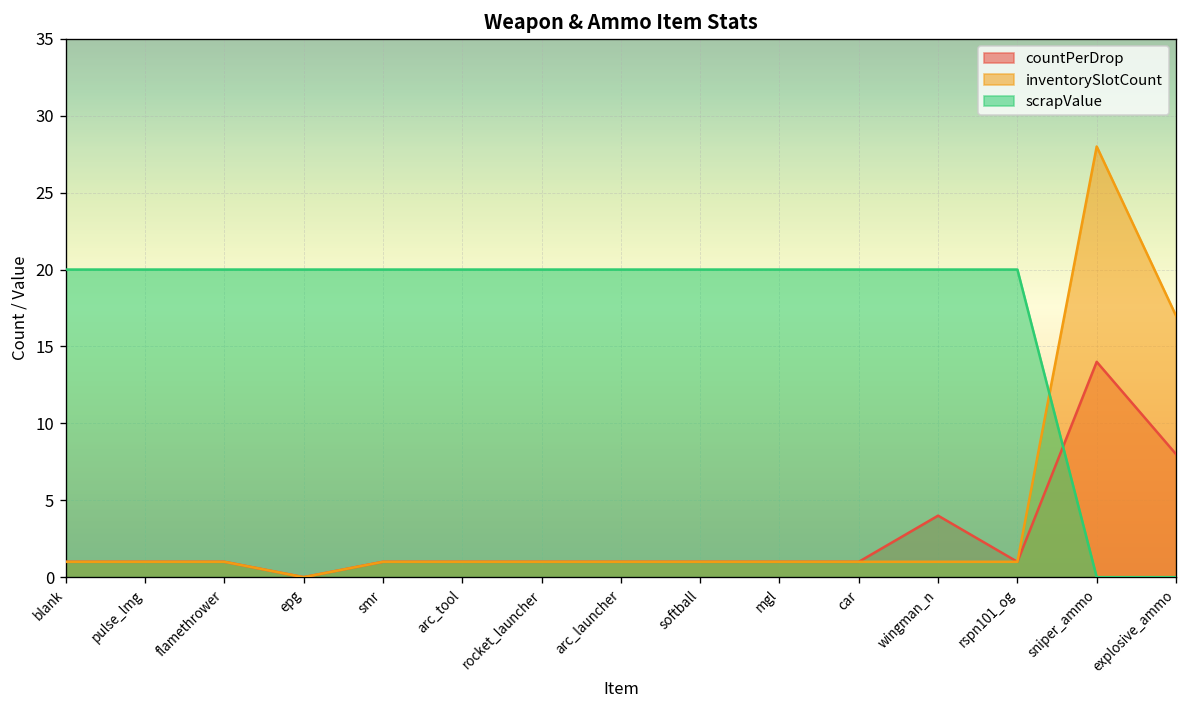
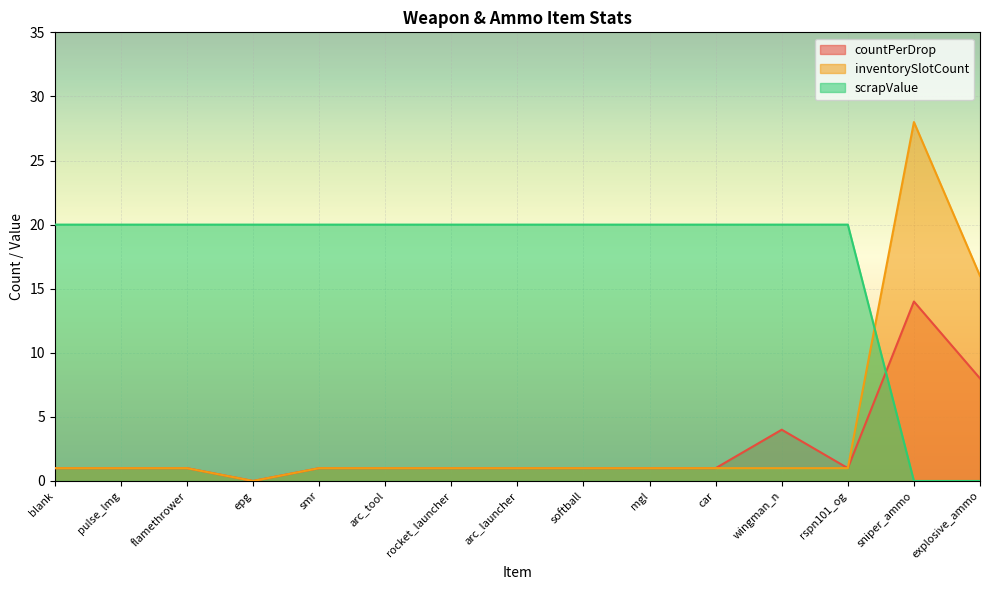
inventorySlotCount, explosive_ammo: 17 -> 16
